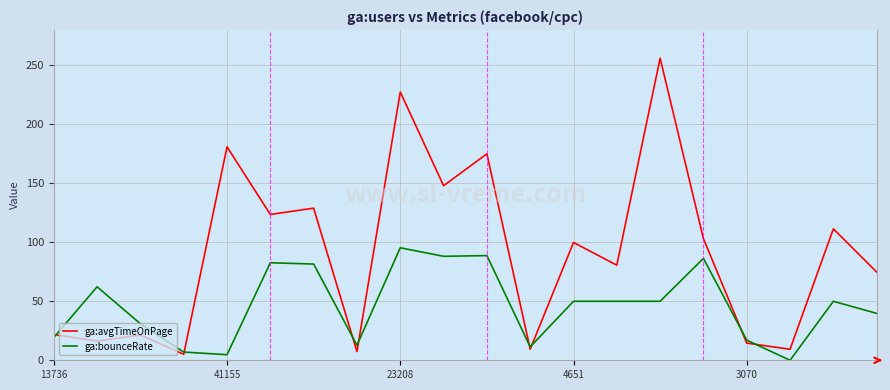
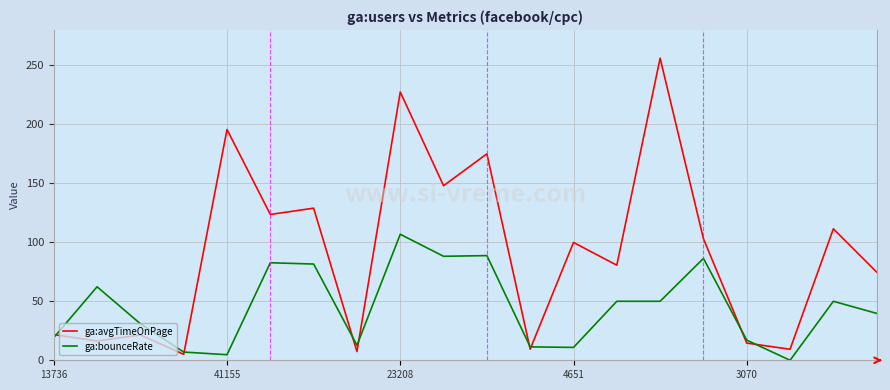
ga:avgTimeOnPage, 41155: 181 -> 196
ga:bounceRate, 23208: 95 -> 107
ga:bounceRate, 4651: 50 -> 11
